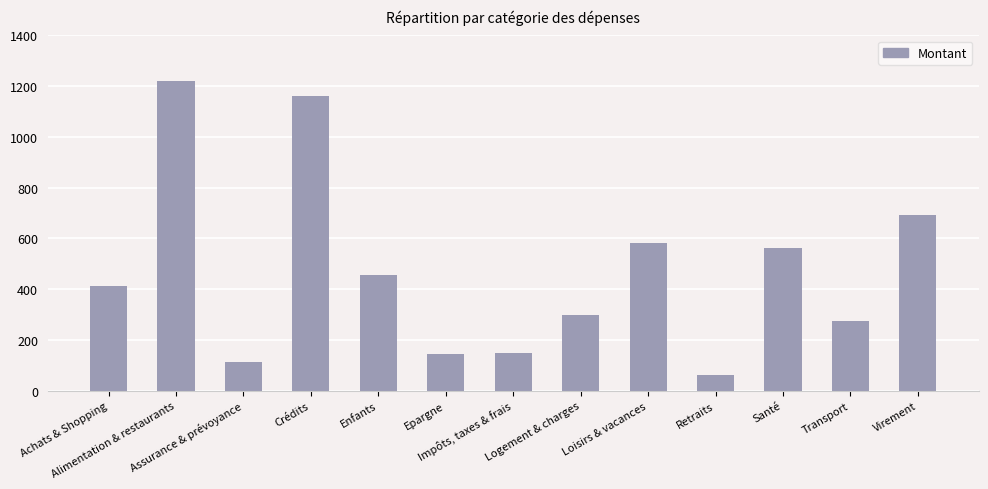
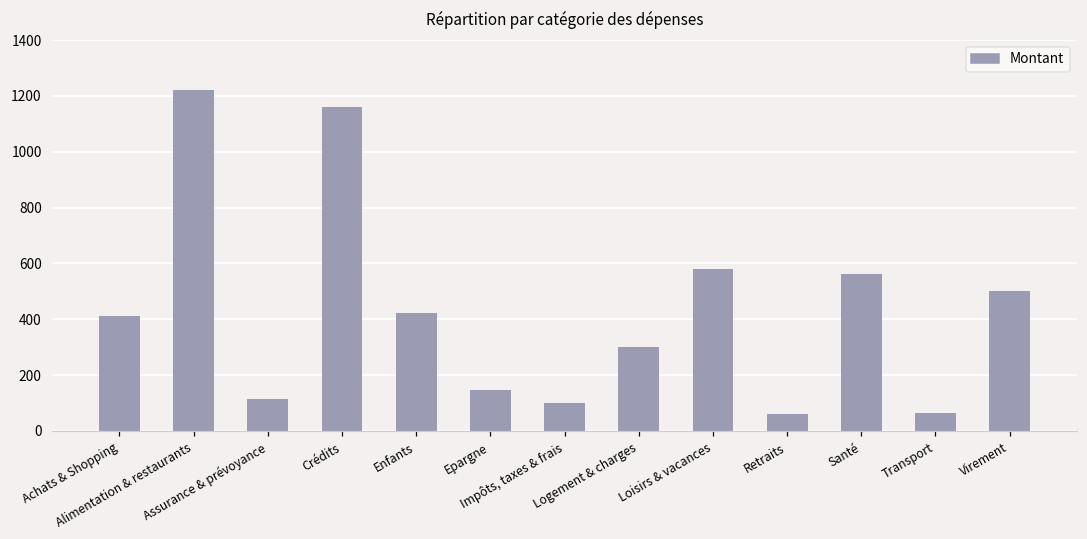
Enfants: 450 -> 420
Impôts, taxes & frais: 150 -> 100
Transport: 270 -> 60
Virement: 690 -> 500
